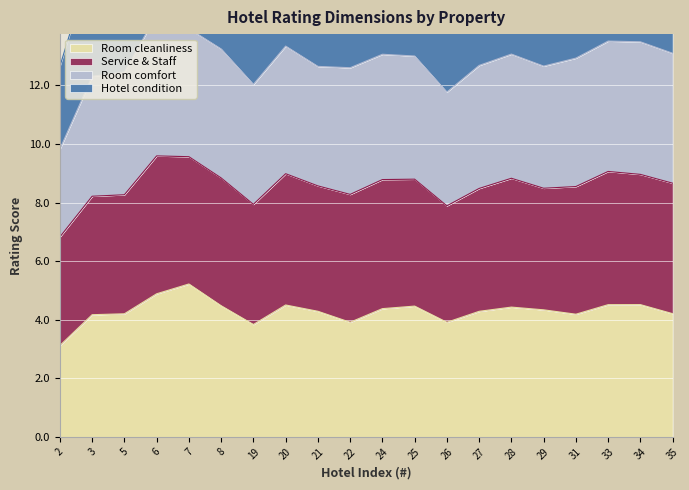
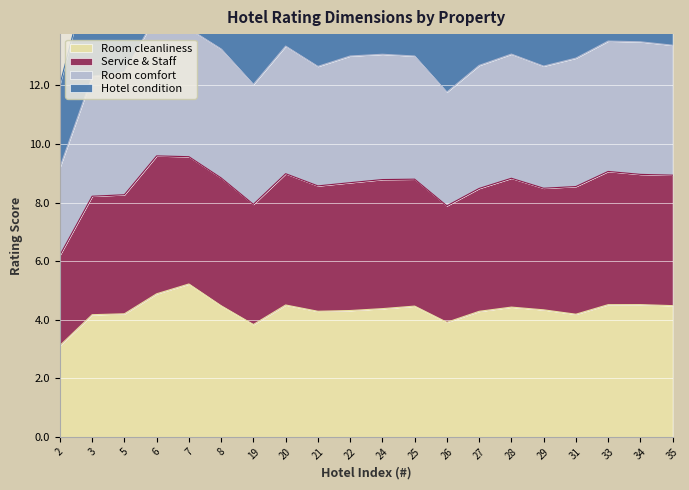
Service & Staff, 2: 3.7 -> 3.1
Room cleanliness, 22: 3.9 -> 4.3
Room cleanliness, 35: 4.2 -> 4.5
